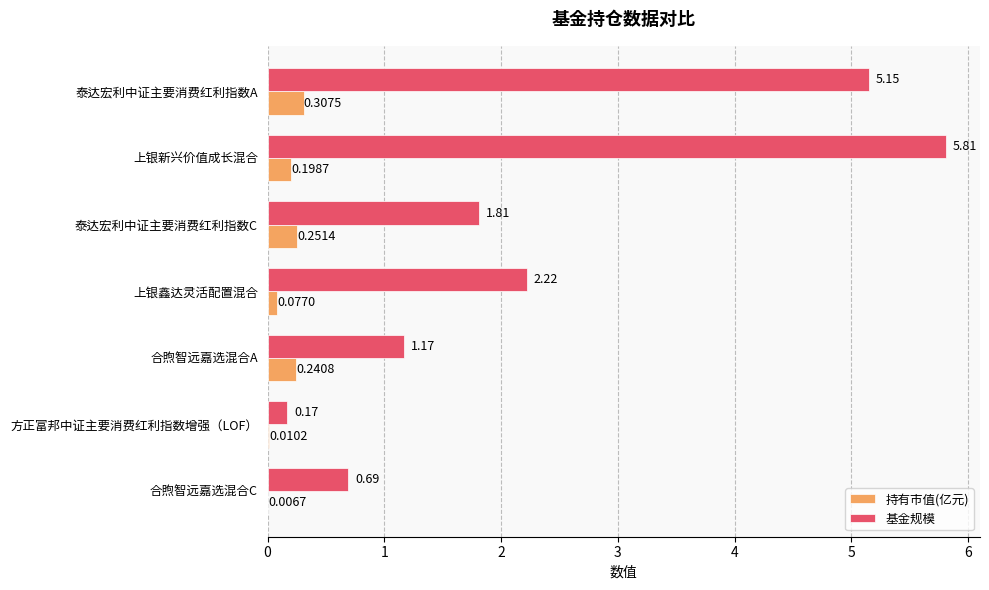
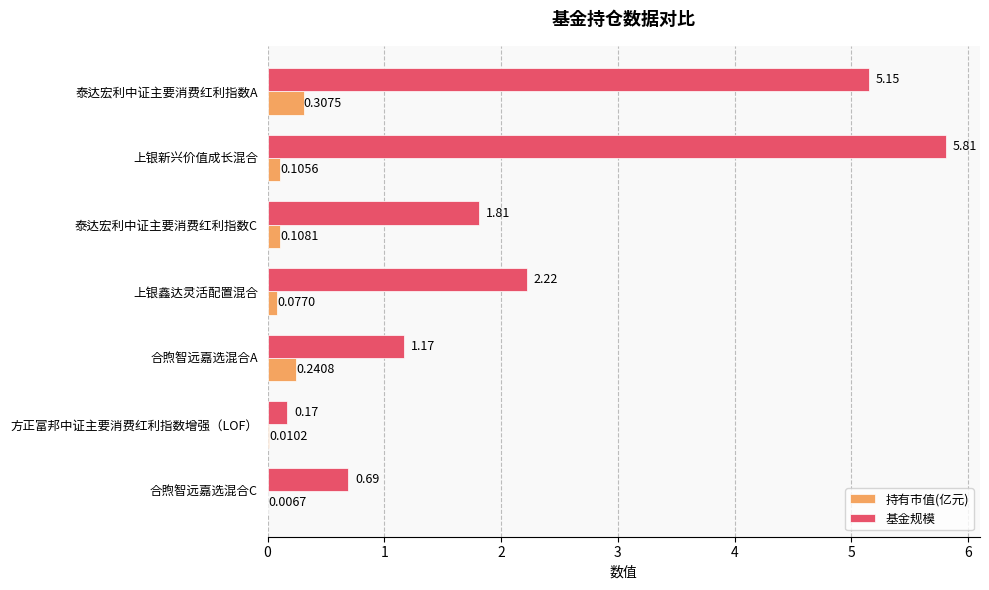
持有市值(亿元), 上银新兴价值成长混合: 0.1987 -> 0.1056
持有市值(亿元), 泰达宏利中证主要消费红利指数C: 0.2514 -> 0.1081
